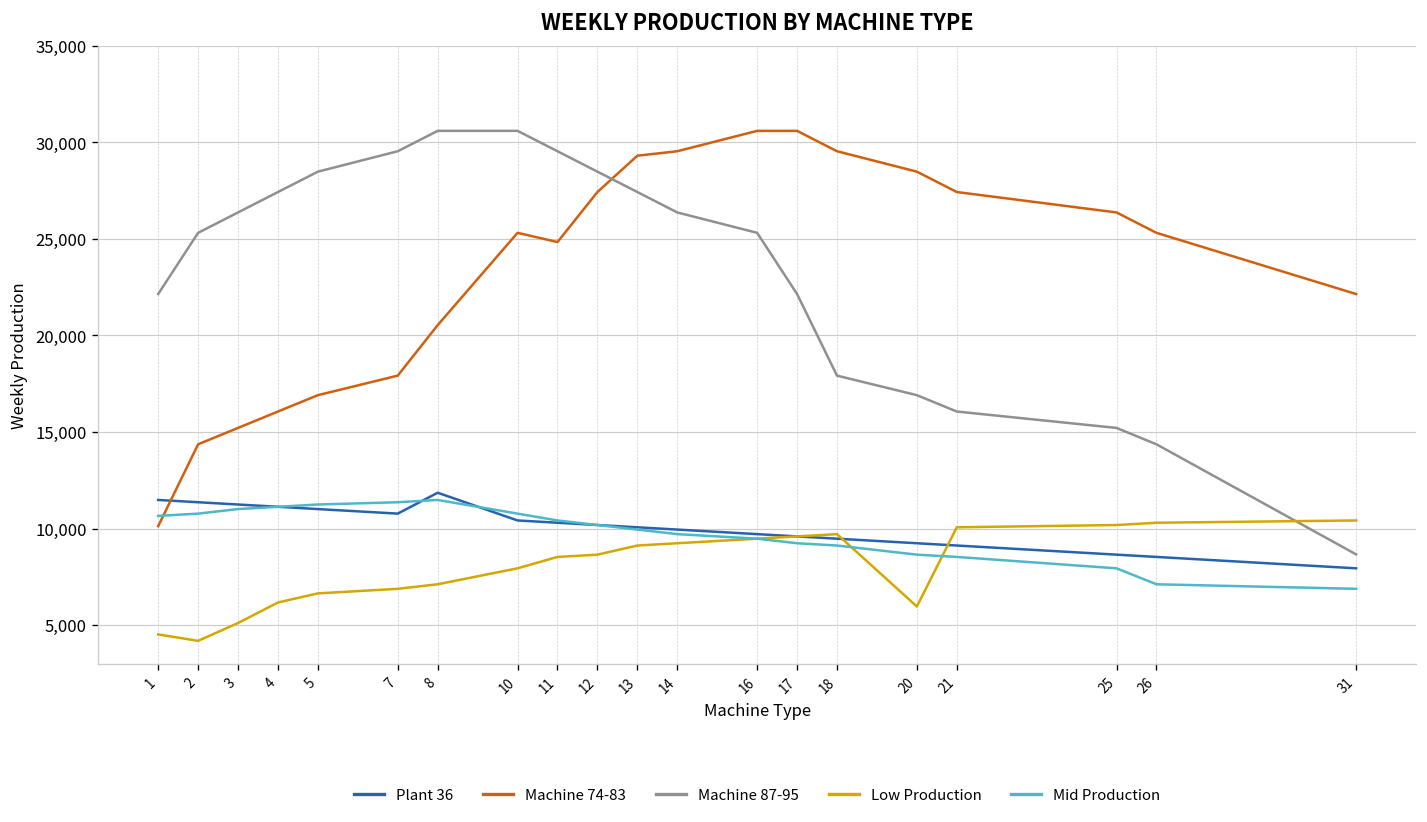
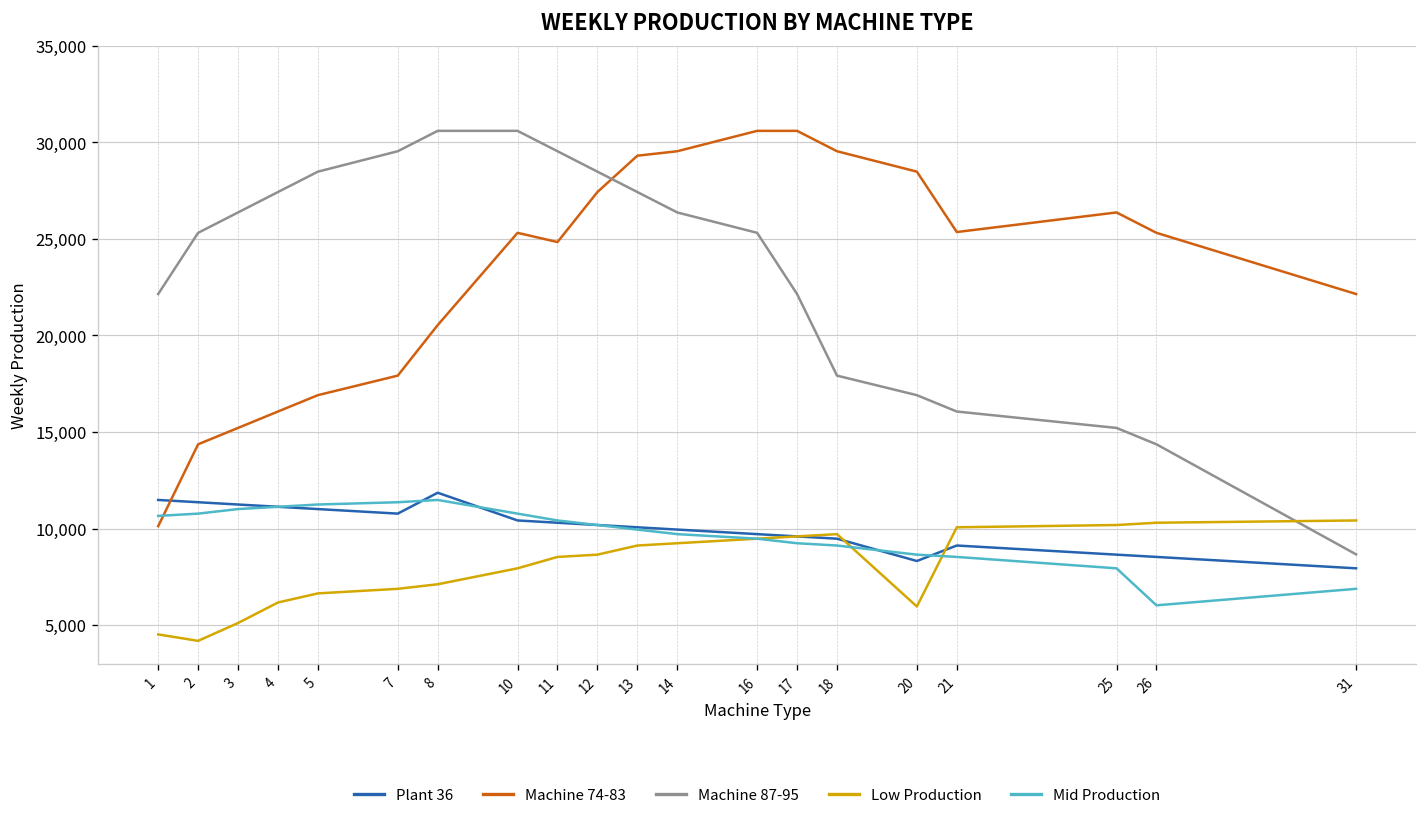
Plant 36, 20: 9,200 -> 8,300
Machine 74-83, 21: 27,400 -> 25,400
Mid Production, 26: 7,100 -> 6,000
